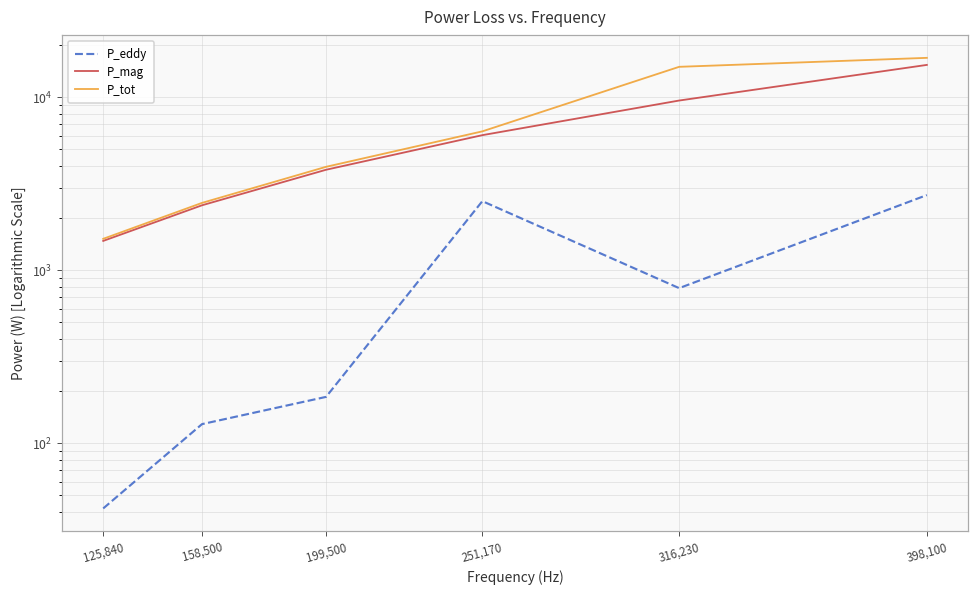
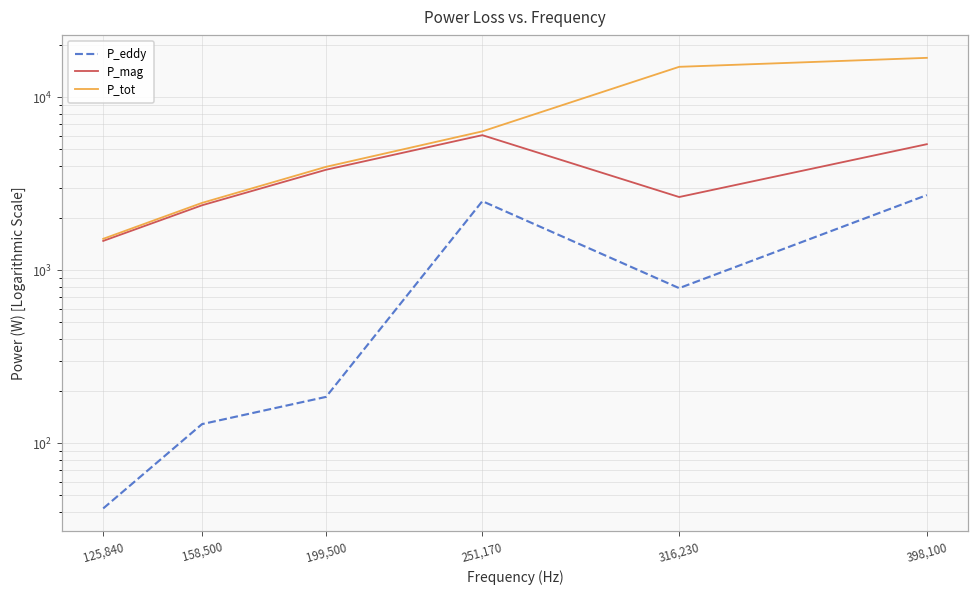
P_mag, 316,230: 10000 -> 2700
P_mag, 398,100: 15000 -> 5400
